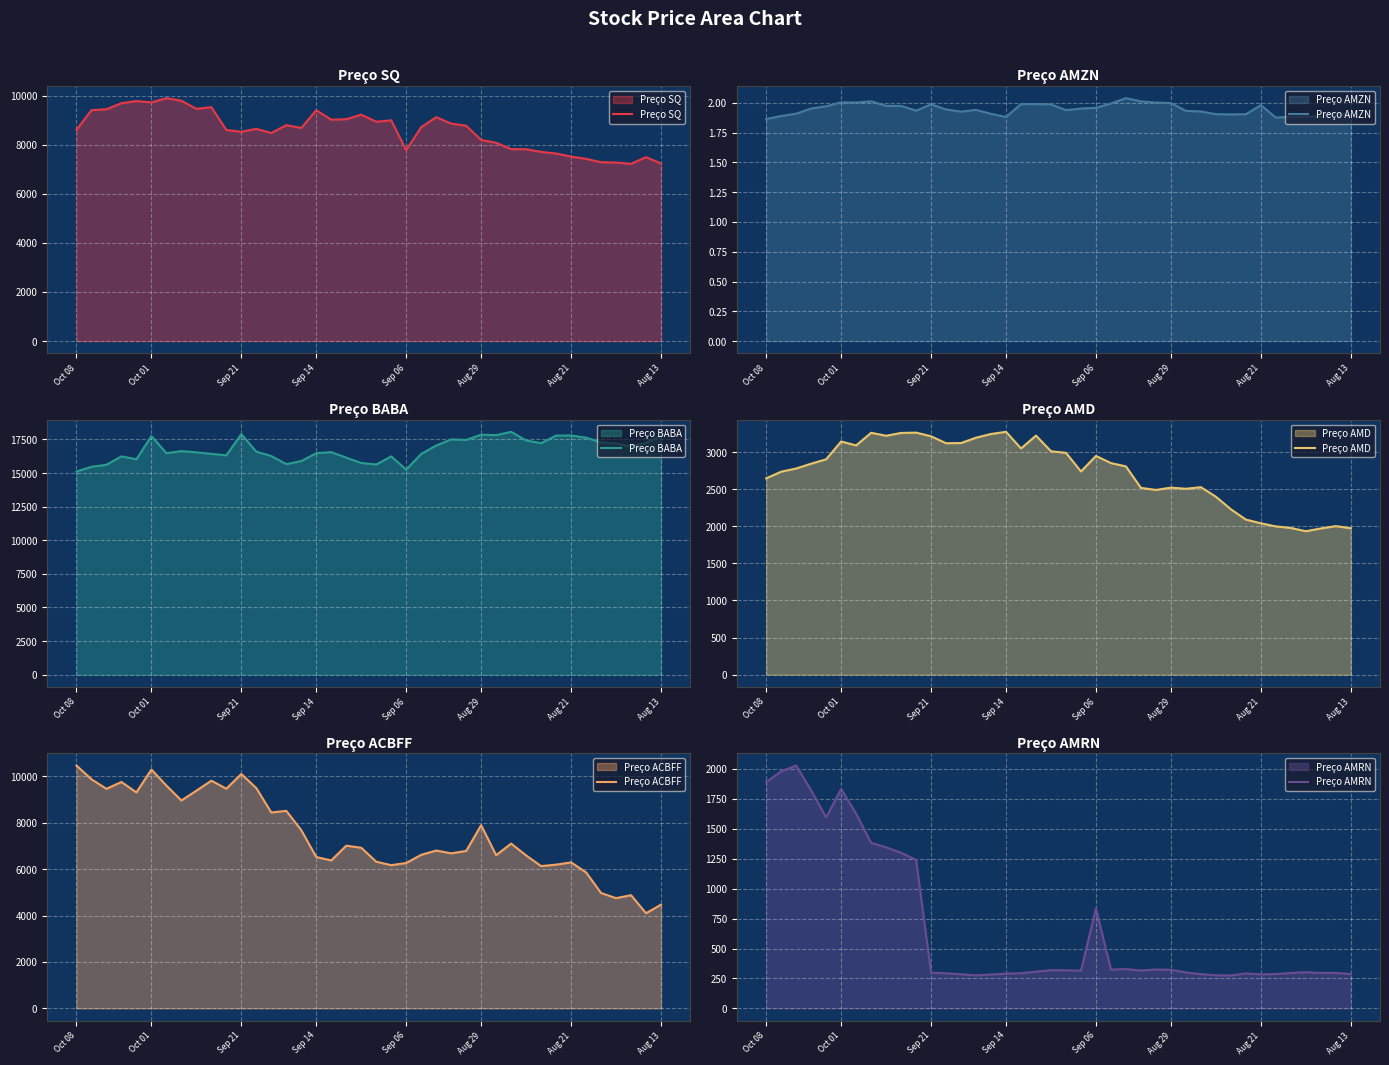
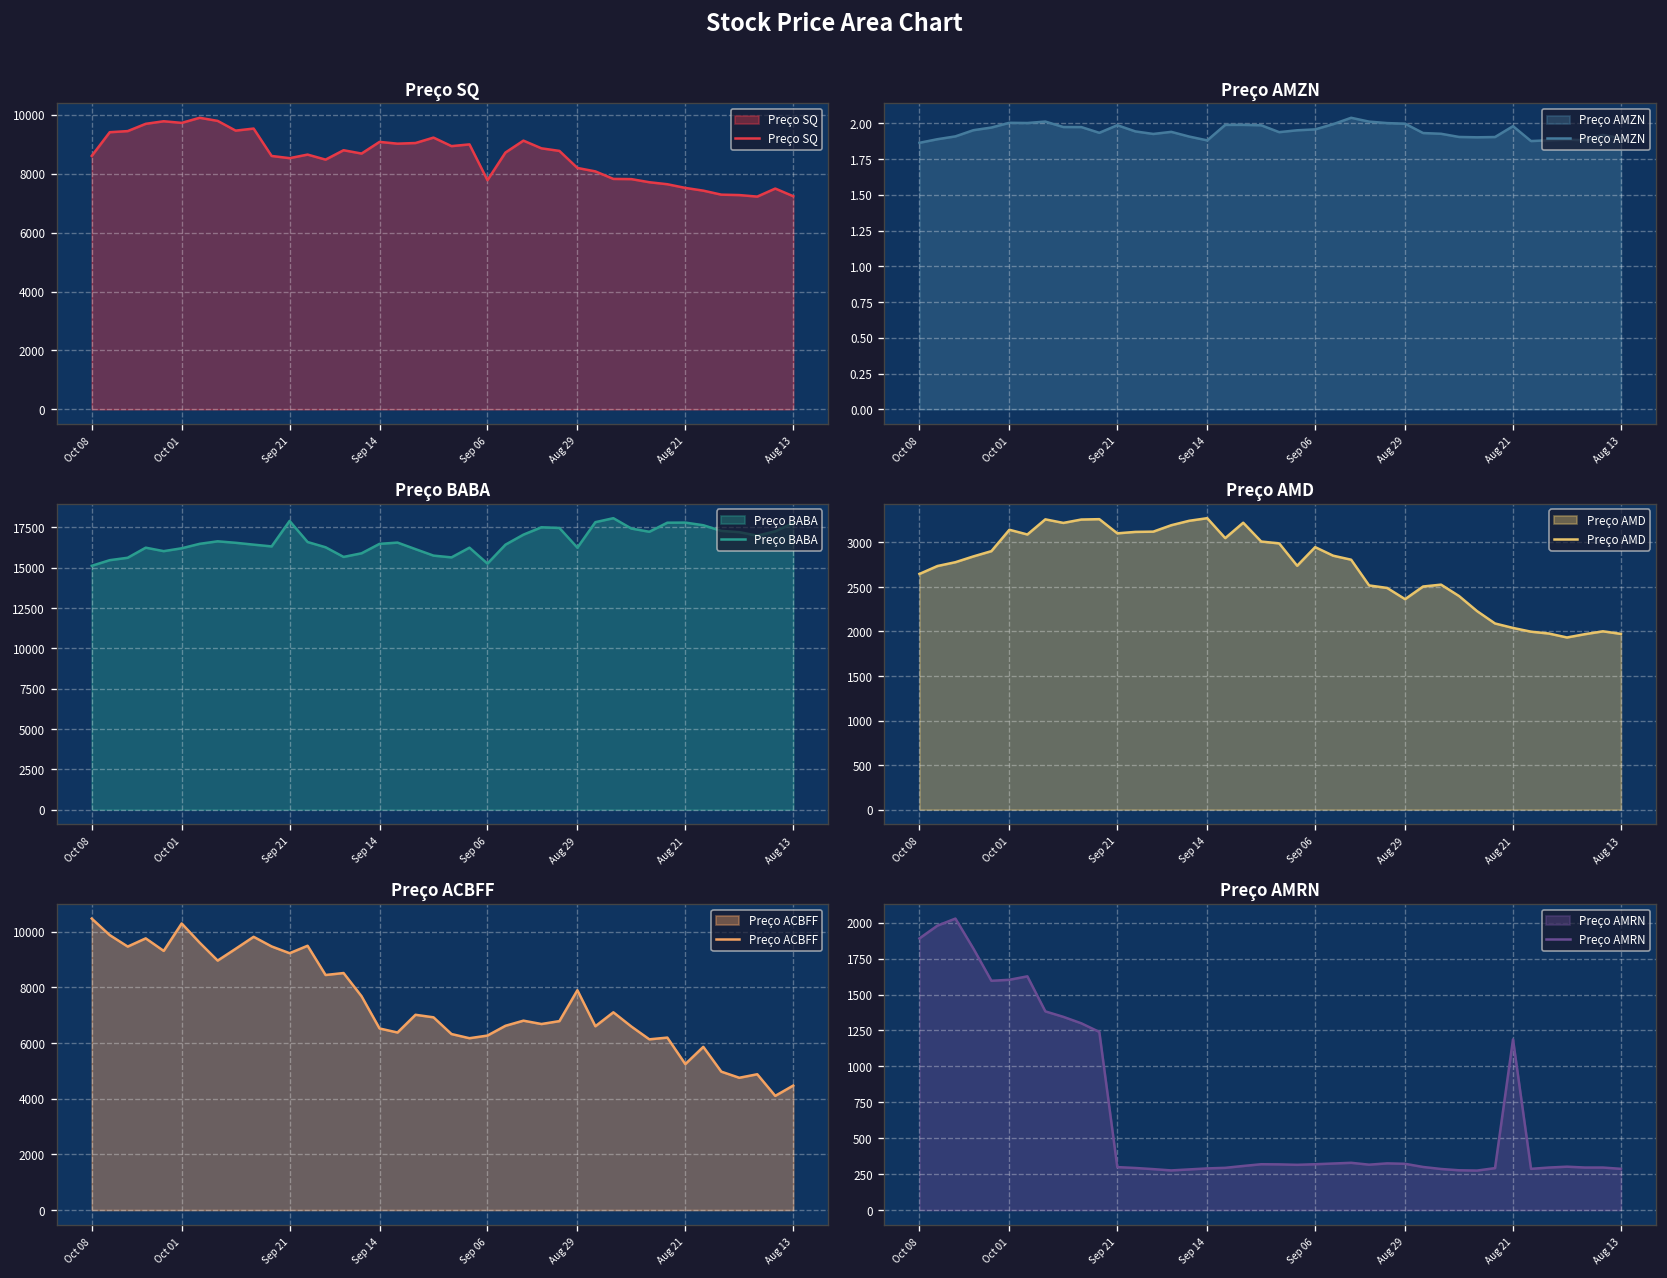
Preço SQ, Sep 14: 9400 -> 9100
Preço BABA, Oct 01: 17800 -> 16200
Preço BABA, Aug 29: 17900 -> 16200
Preço AMD, Sep 21: 3200 -> 3100
Preço AMD, Aug 29: 2500 -> 2400
Preço ACBFF, Sep 21: 10100 -> 9200
Preço ACBFF, Aug 21: 6300 -> 5200
Preço AMRN, Oct 01: 1830 -> 1600
Preço AMRN, Sep 06: 840 -> 320
Preço AMRN, Aug 21: 280 -> 1190
